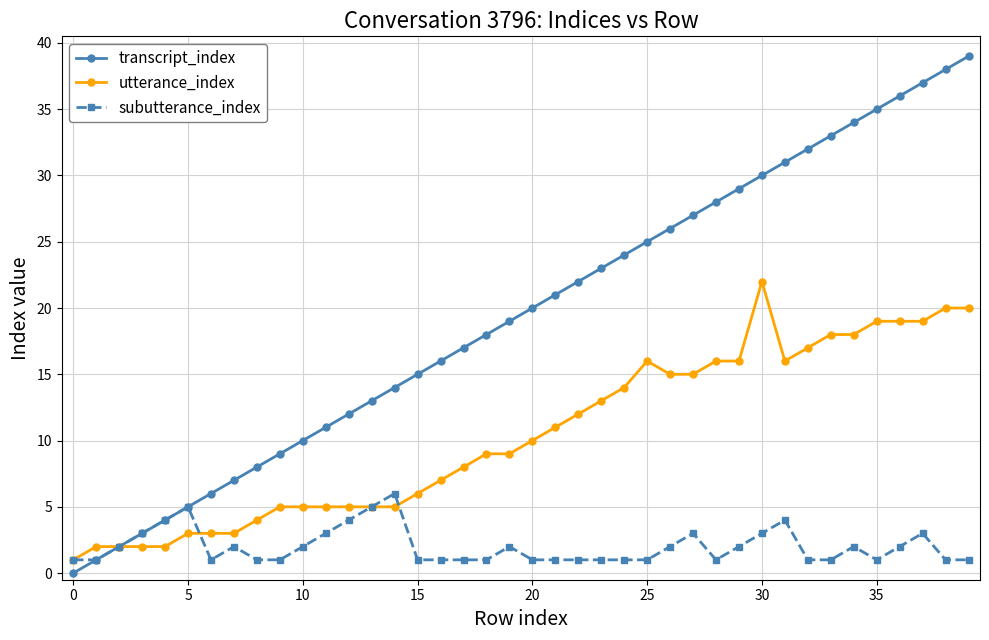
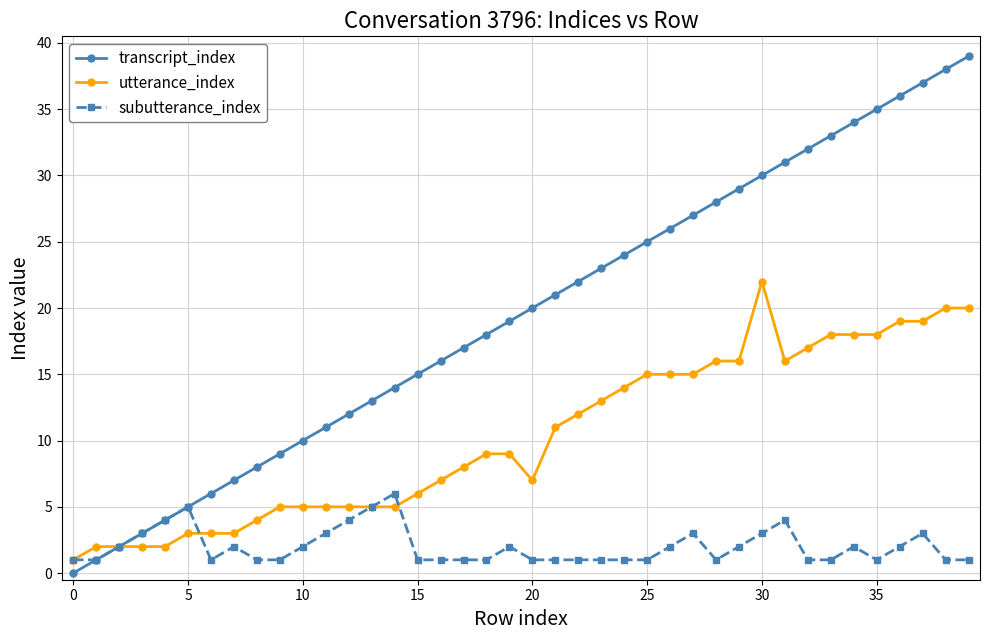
utterance_index, 20: 10 -> 7
utterance_index, 25: 16 -> 15
utterance_index, 35: 19 -> 18
